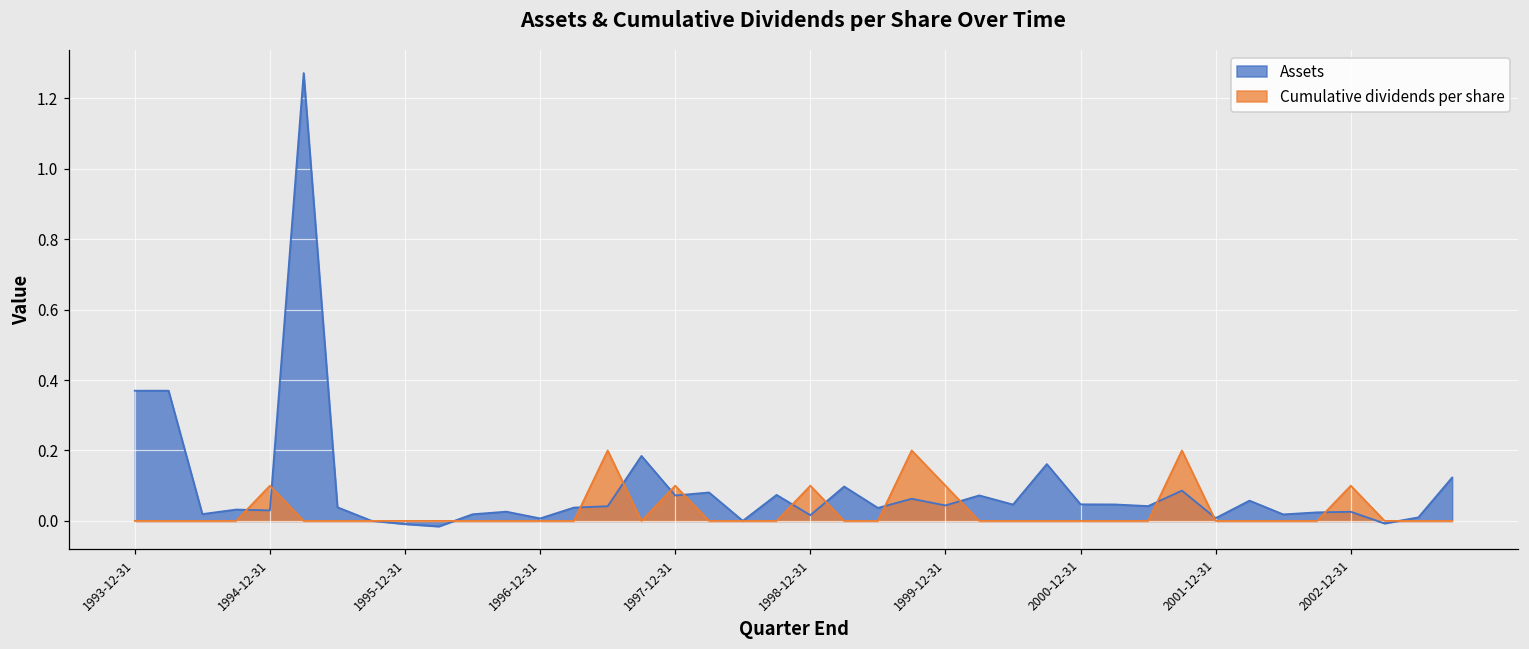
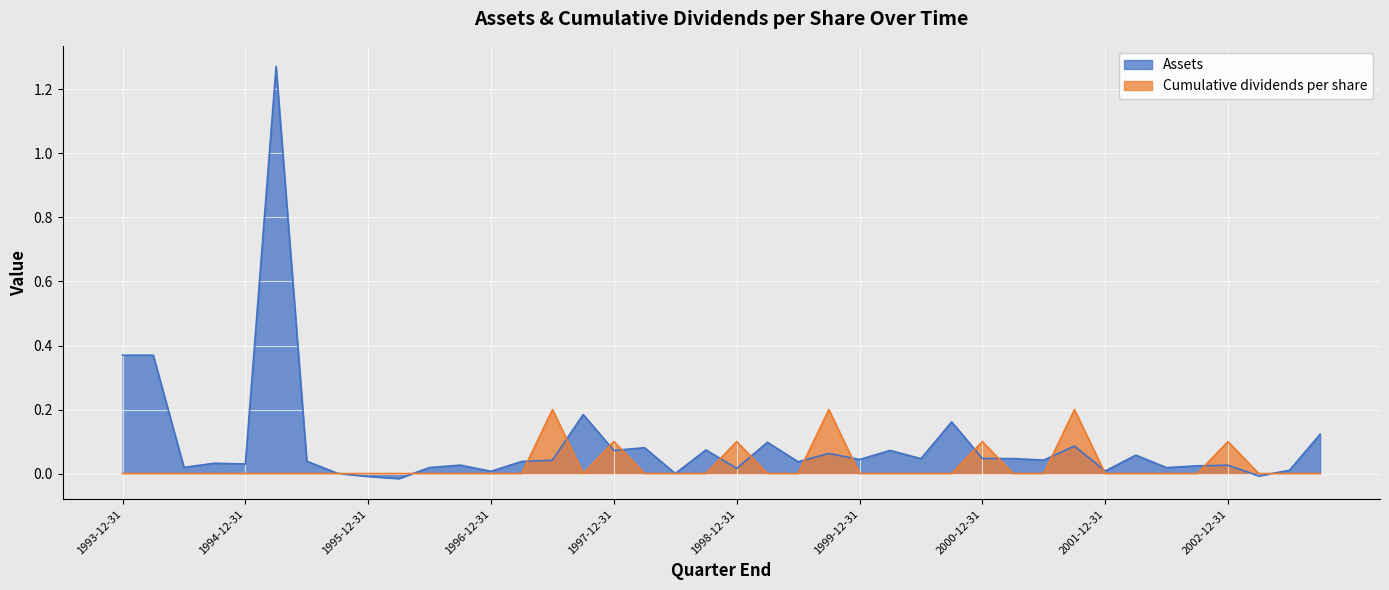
Cumulative dividends per share, 1994-12-31: 0.1 -> 0.0
Cumulative dividends per share, 1999-12-31: 0.1 -> 0.0
Cumulative dividends per share, 2000-12-31: 0.0 -> 0.1
